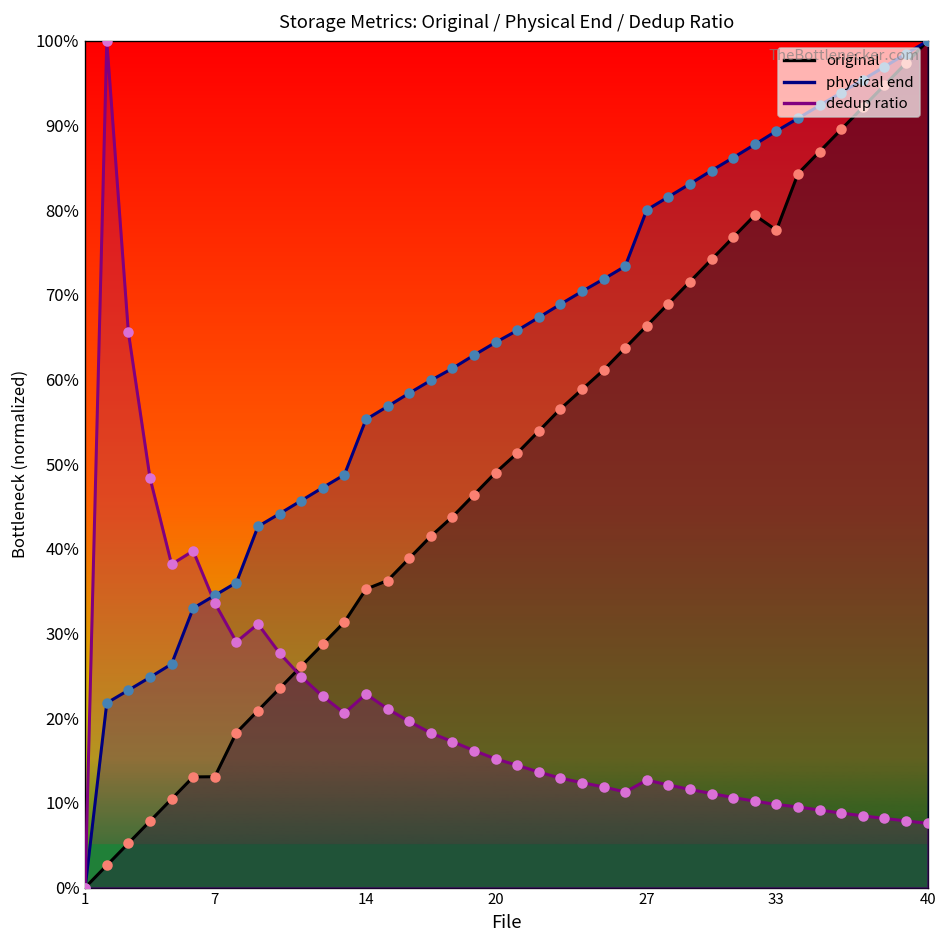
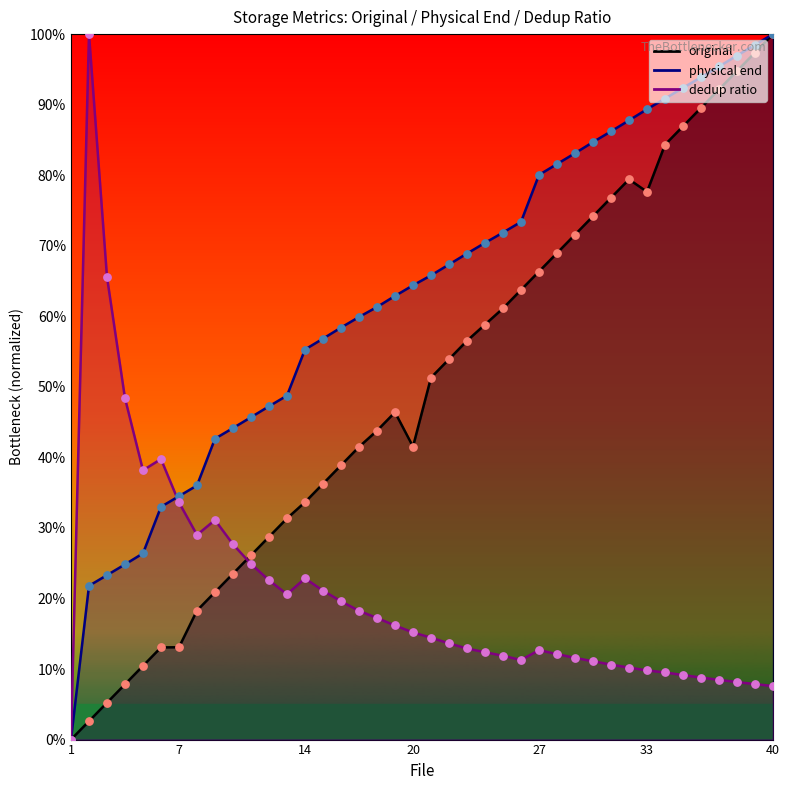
original, 14: 35% -> 34%
original, 20: 49% -> 42%
